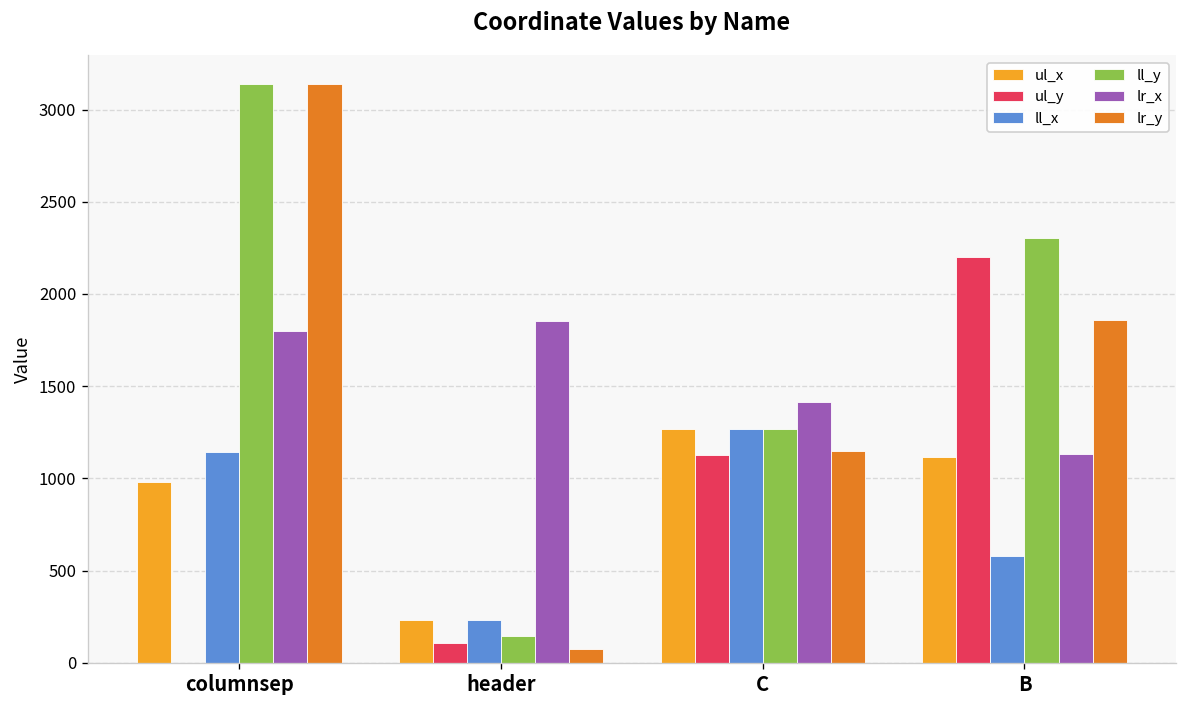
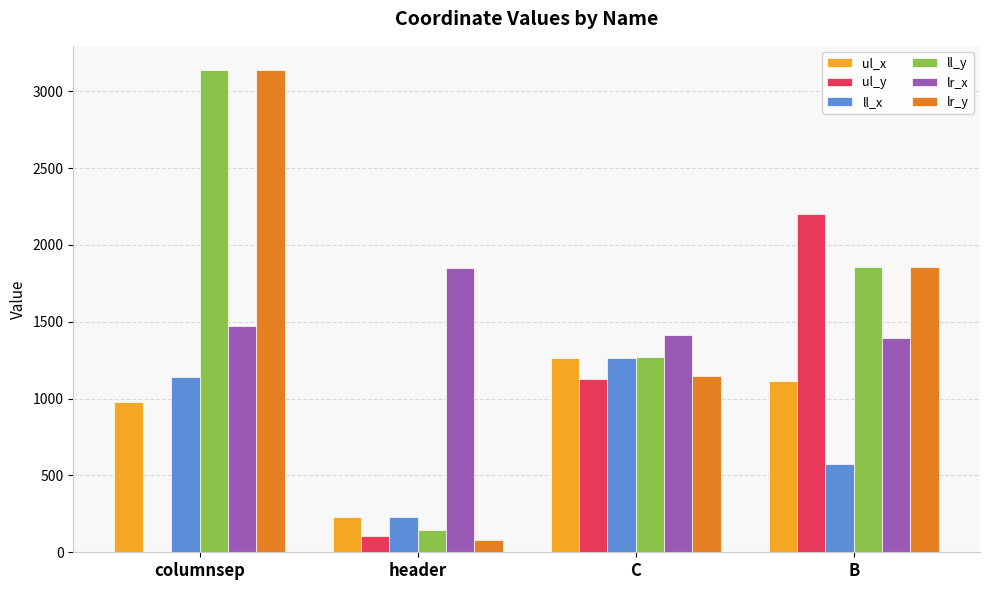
lr_x, columnsep: 1800 -> 1470
ll_y, B: 2310 -> 1860
lr_x, B: 1130 -> 1400
